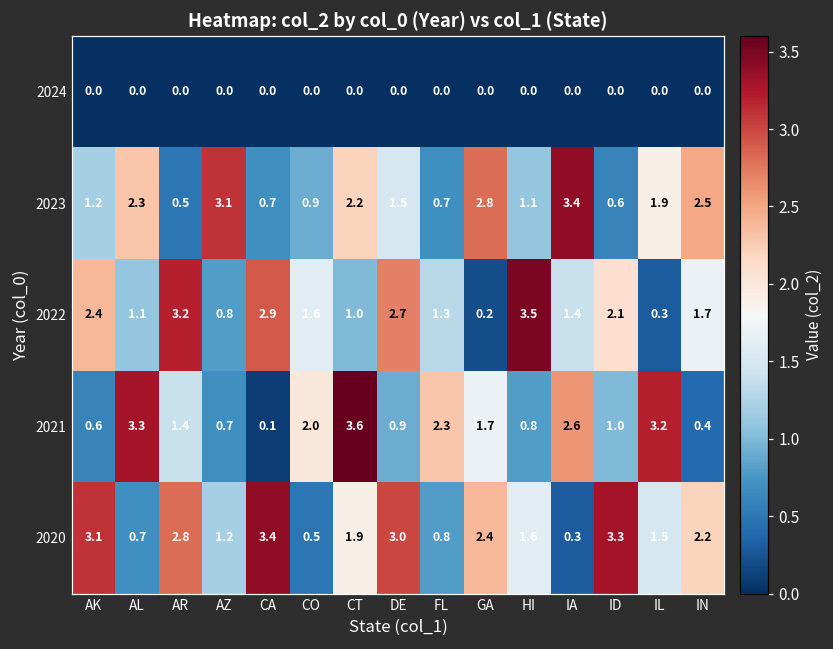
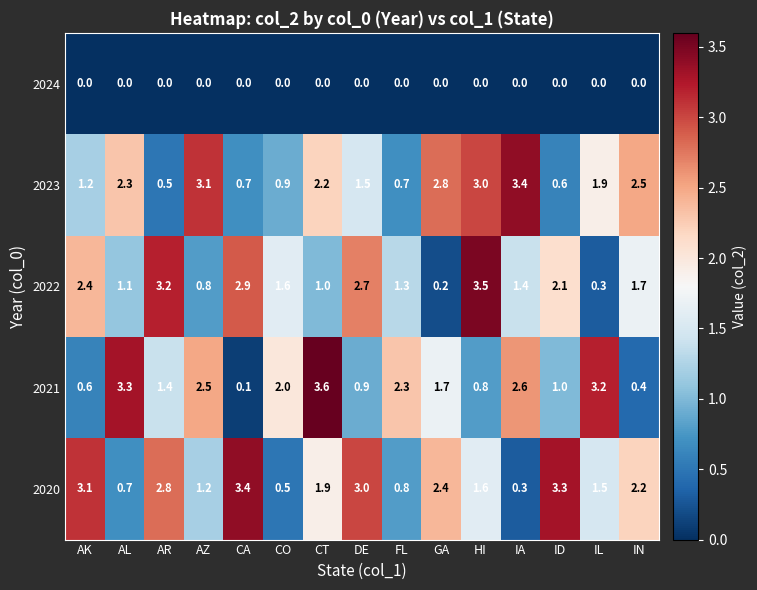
2023, HI: 1.1 -> 3.0
2021, AZ: 0.7 -> 2.5
